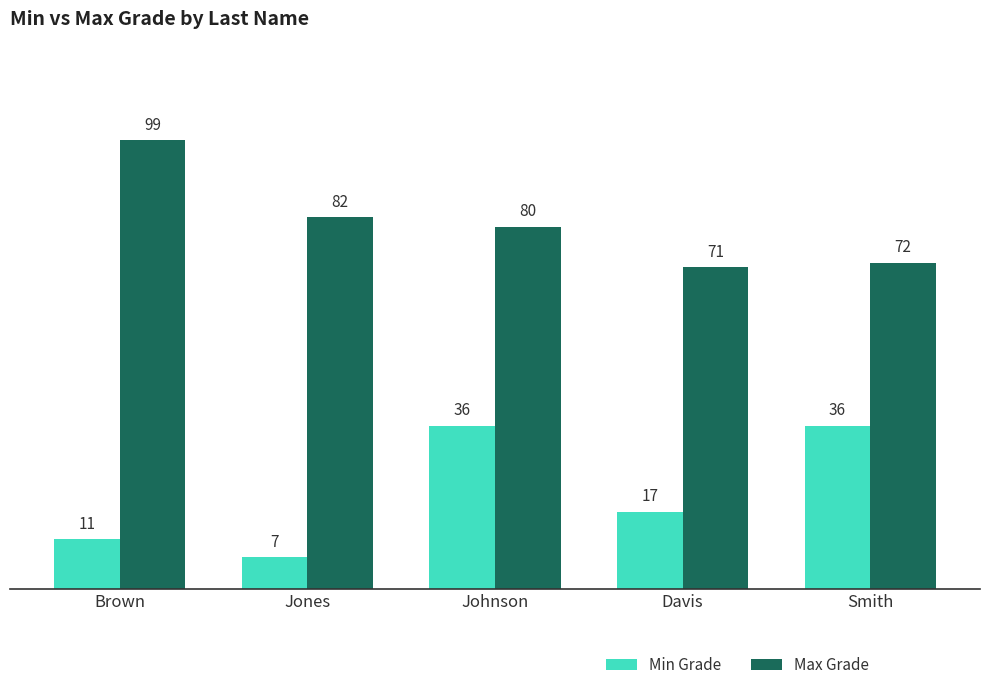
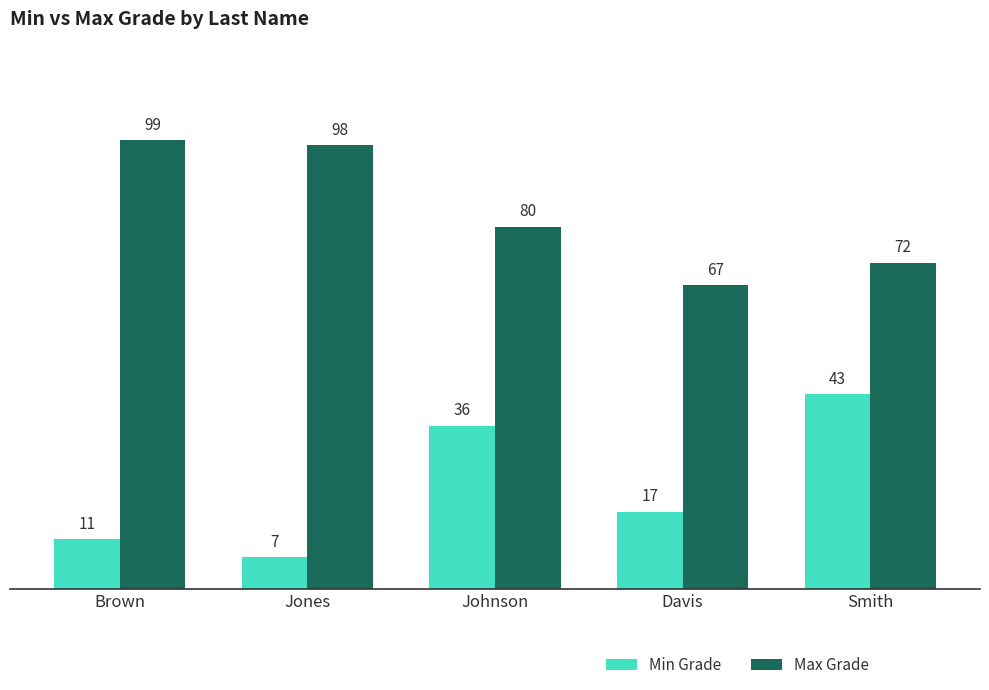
Max Grade, Jones: 82 -> 98
Max Grade, Davis: 71 -> 67
Min Grade, Smith: 36 -> 43
